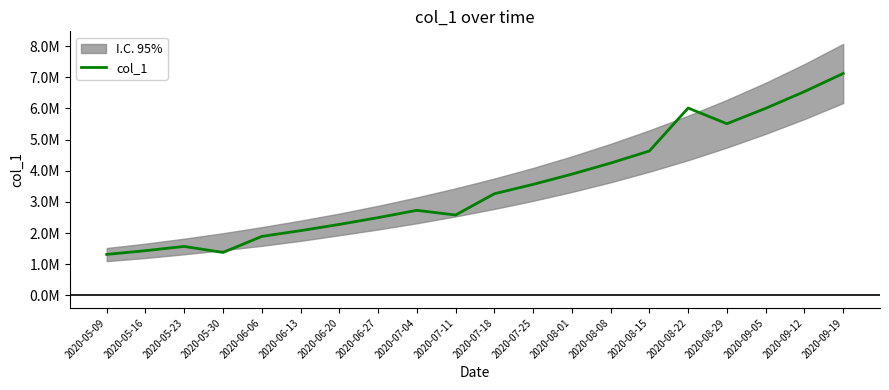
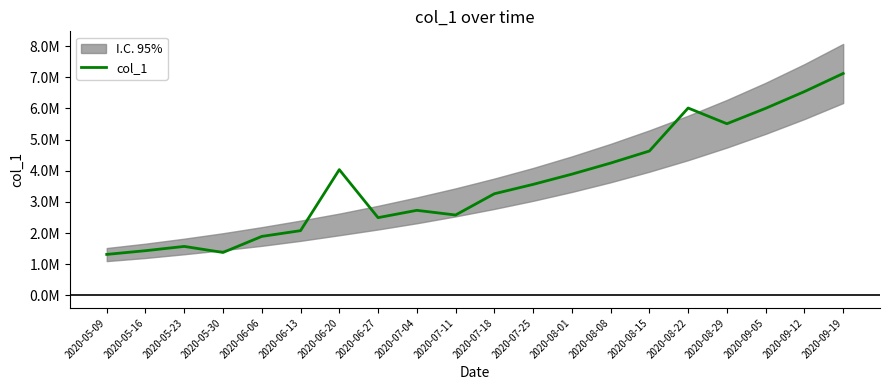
col_1, 2020-06-20: 2300000 -> 4000000
